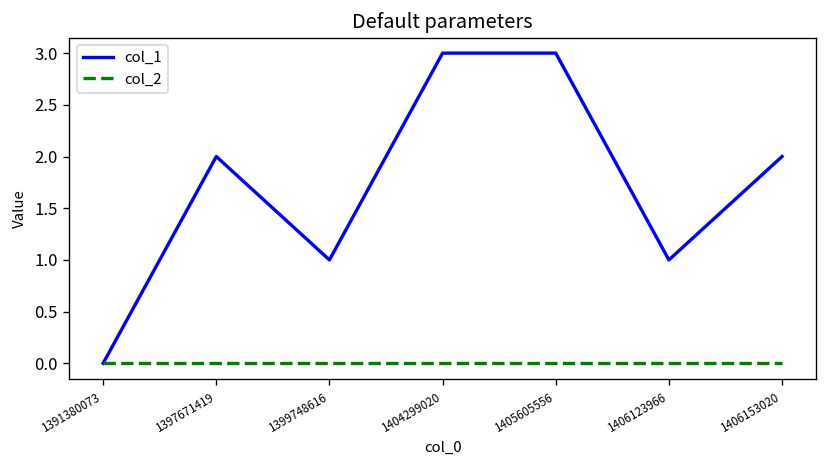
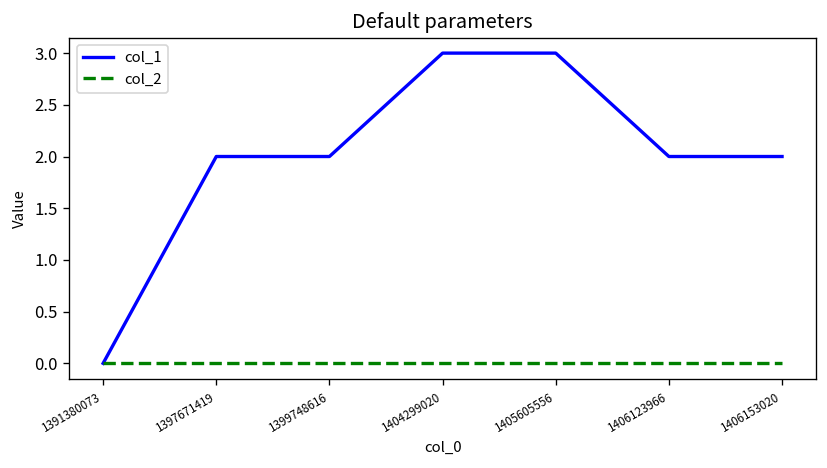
col_1, 1399748616: 1 -> 2
col_1, 1406123966: 1 -> 2
